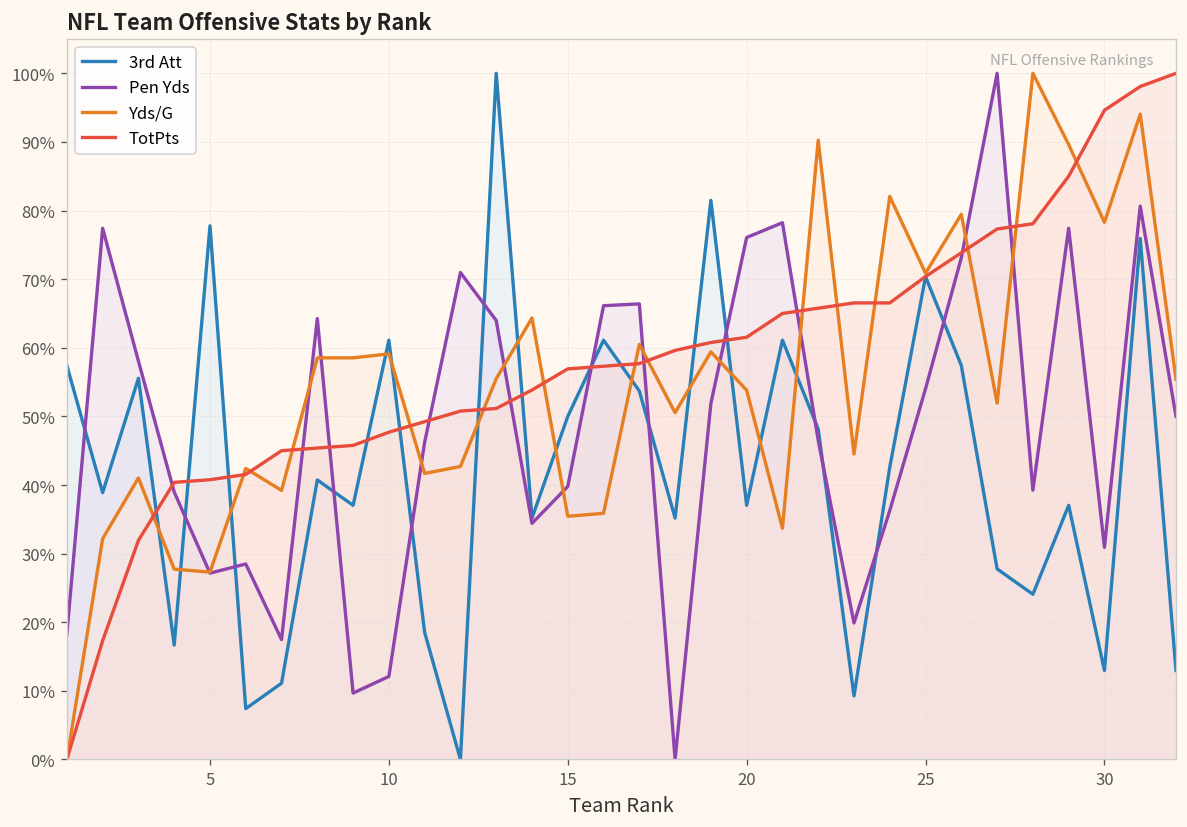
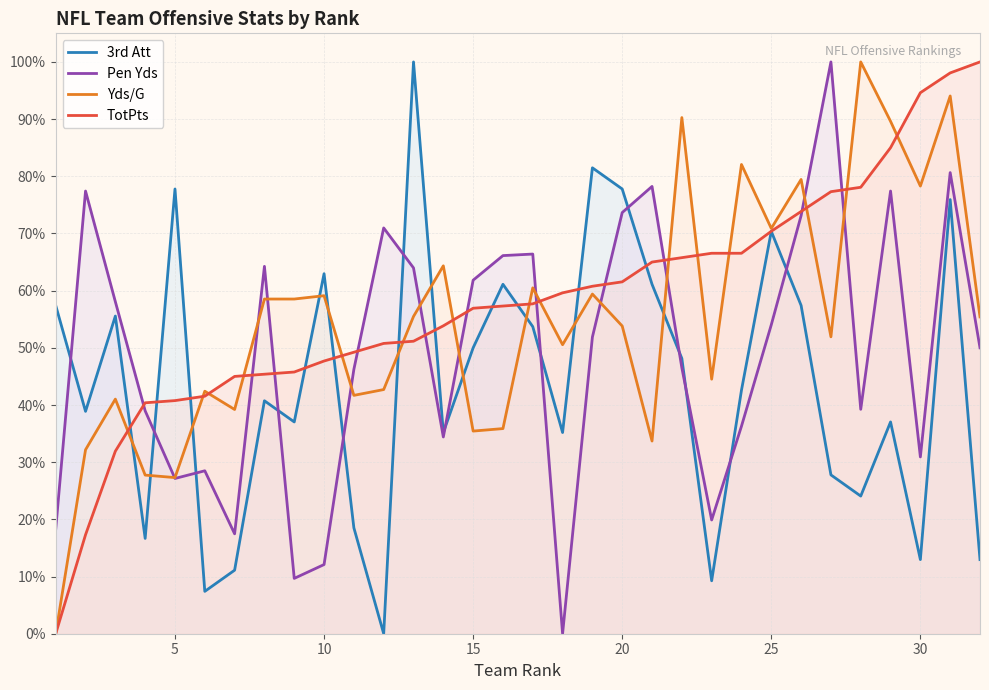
3rd Att, 10: 61% -> 63%
Pen Yds, 15: 40% -> 62%
3rd Att, 20: 37% -> 78%
Pen Yds, 20: 76% -> 74%
